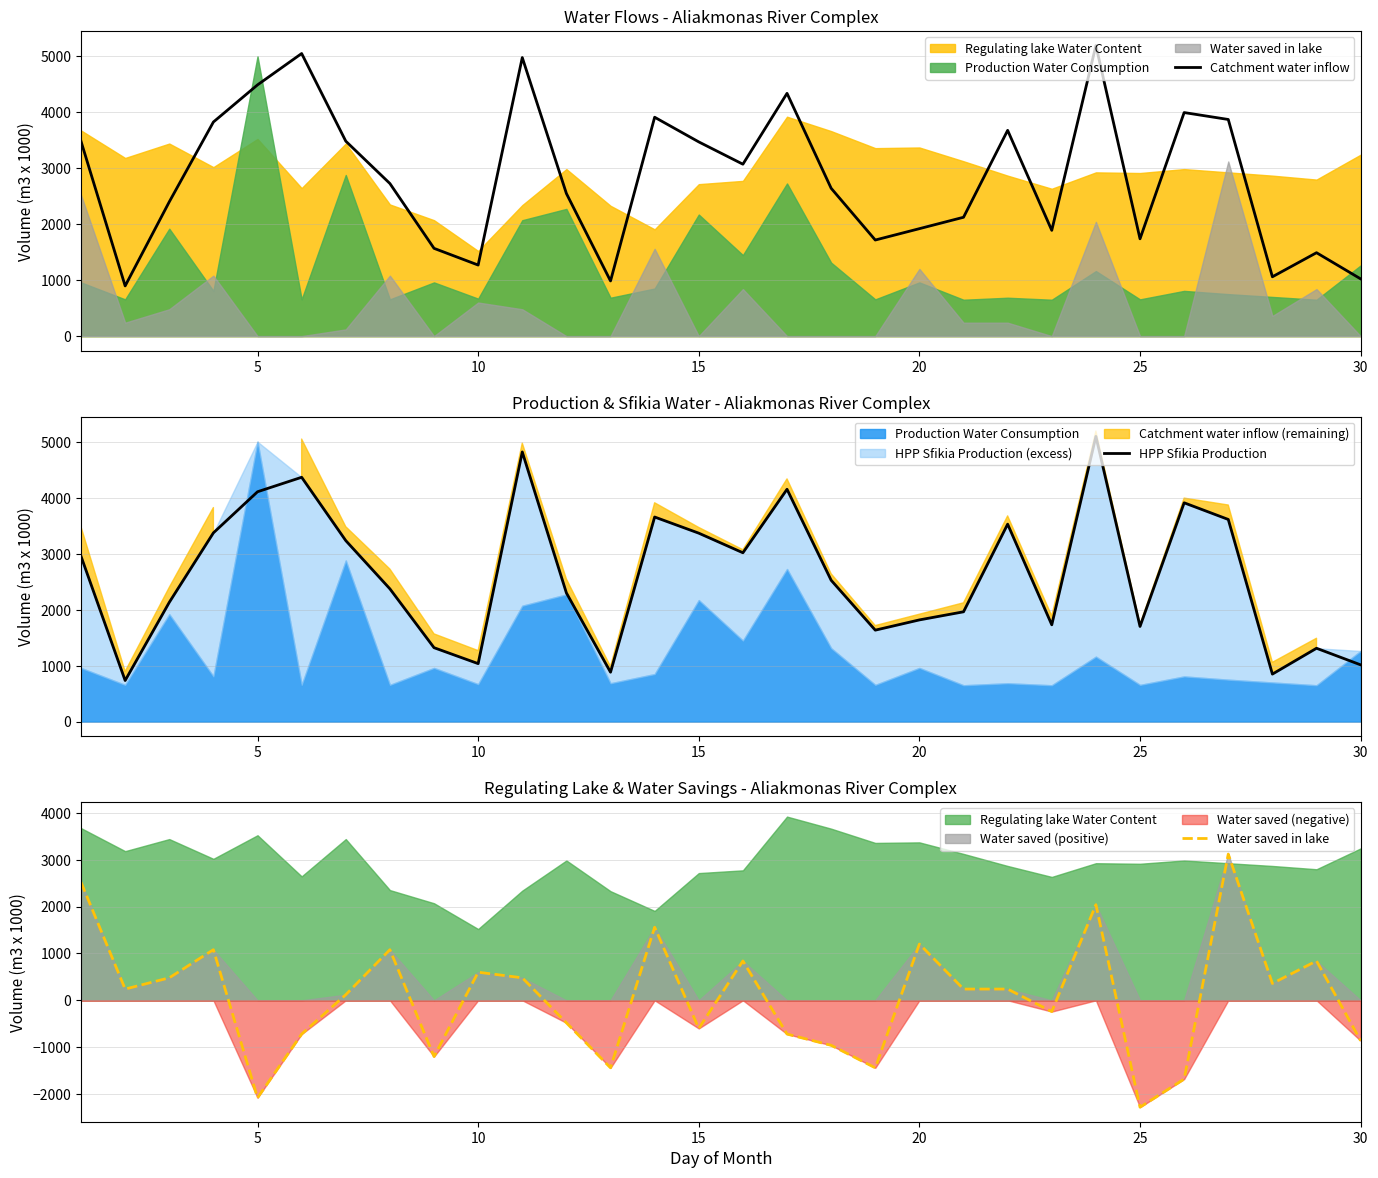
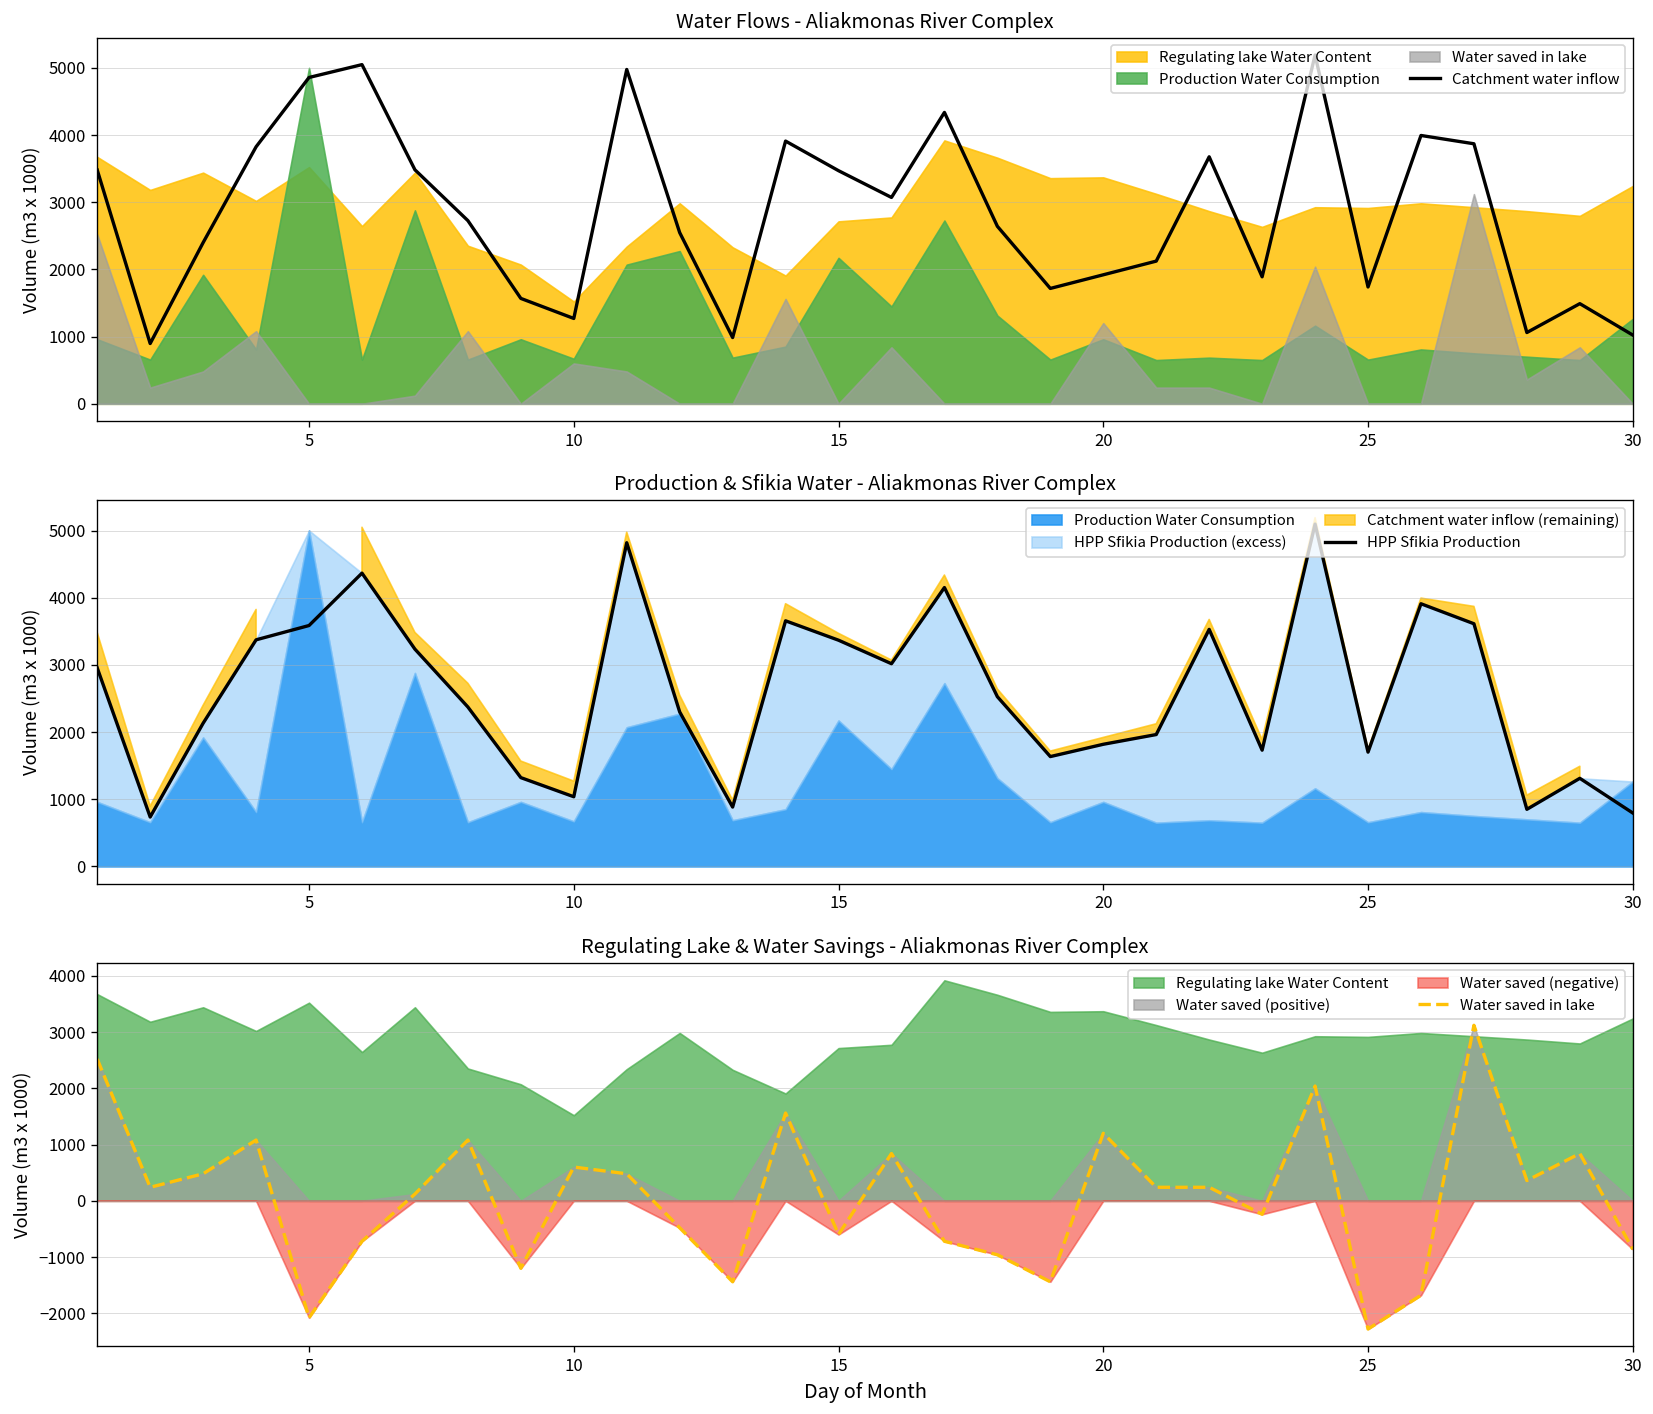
Water Flows - Aliakmonas River Complex, Catchment water inflow, 5: 4500 -> 4900
Production & Sfikia Water - Aliakmonas River Complex, HPP Sfikia Production, 5: 4100 -> 3600
Production & Sfikia Water - Aliakmonas River Complex, HPP Sfikia Production, 30: 1000 -> 800
